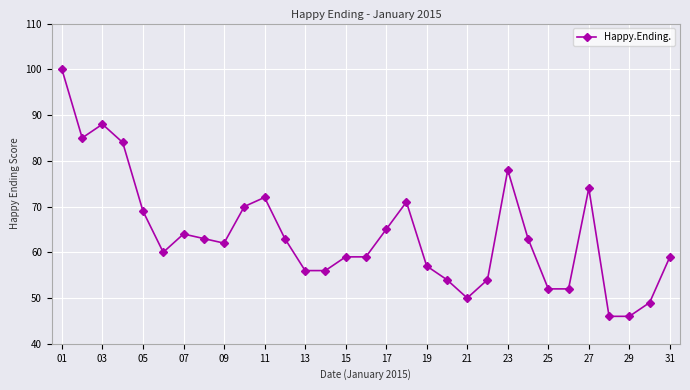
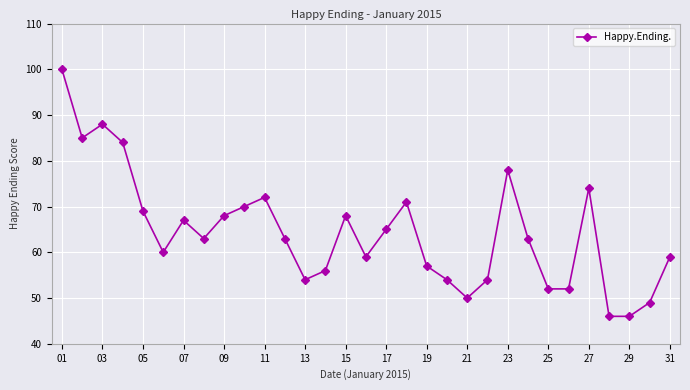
07: 64 -> 67
09: 62 -> 68
13: 56 -> 54
15: 59 -> 68
